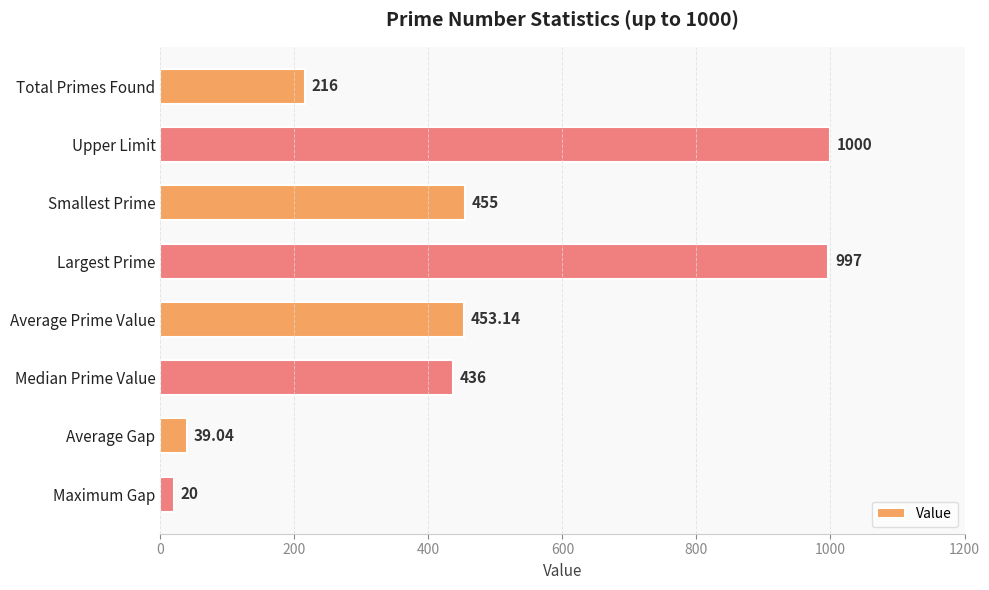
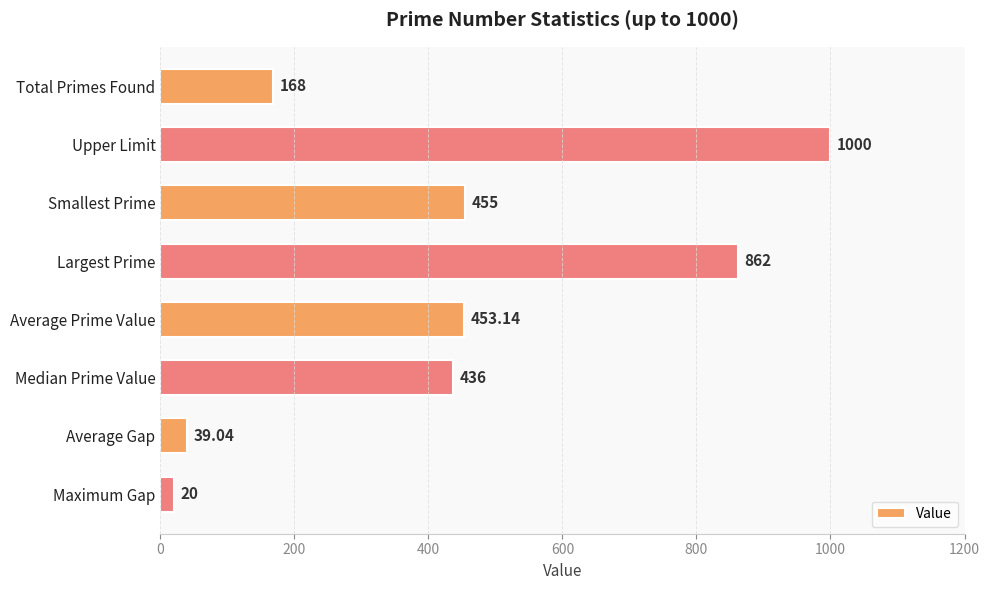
Total Primes Found: 216 -> 168
Largest Prime: 997 -> 862
